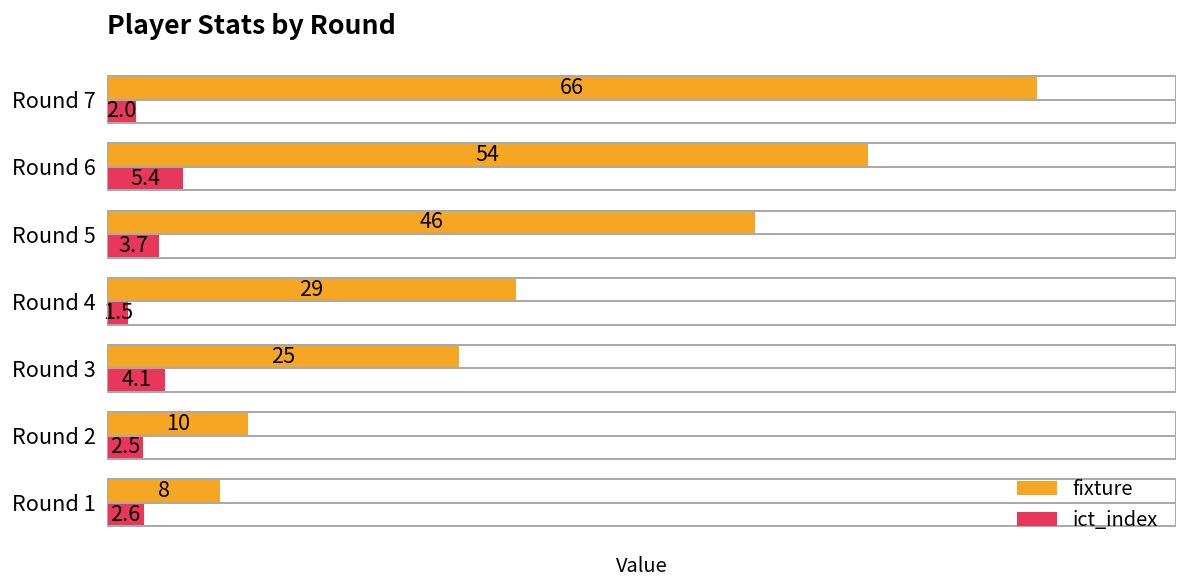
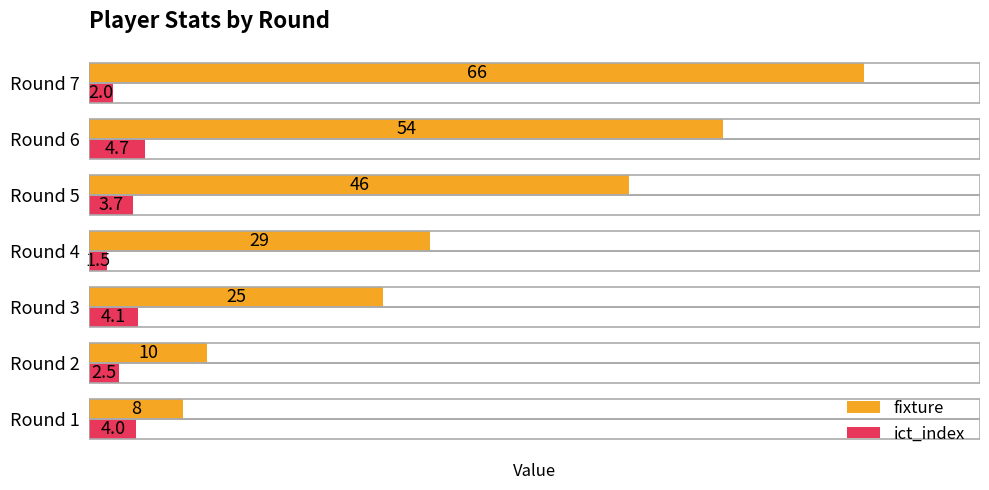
ict_index, Round 6: 5.4 -> 4.7
ict_index, Round 1: 2.6 -> 4.0
